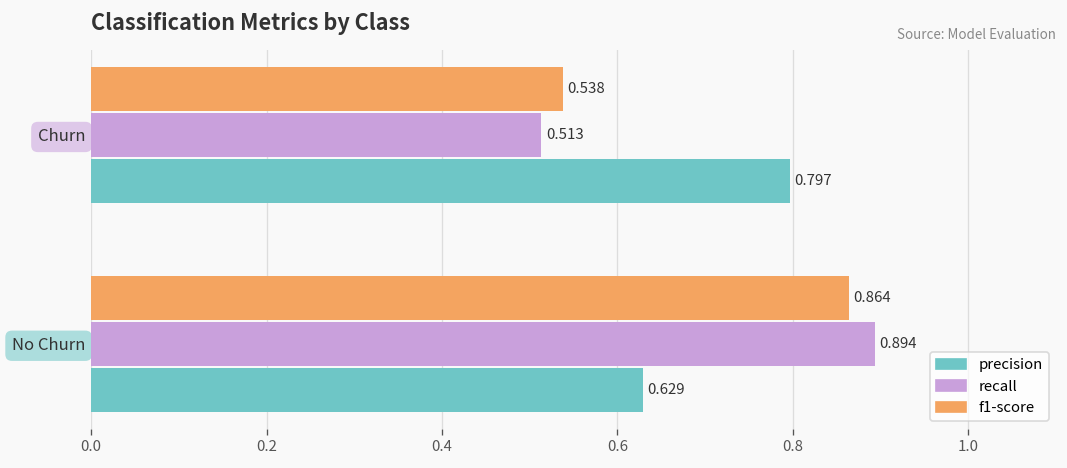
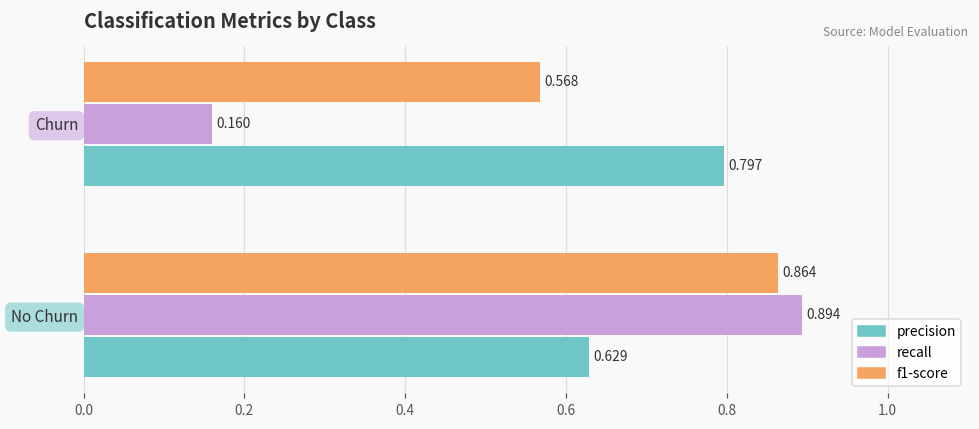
f1-score, Churn: 0.538 -> 0.568
recall, Churn: 0.513 -> 0.160
